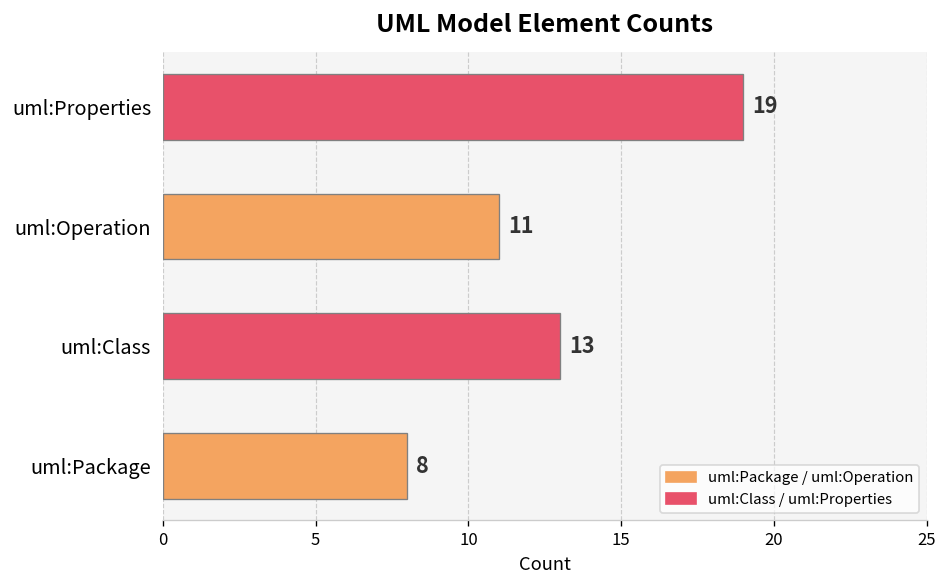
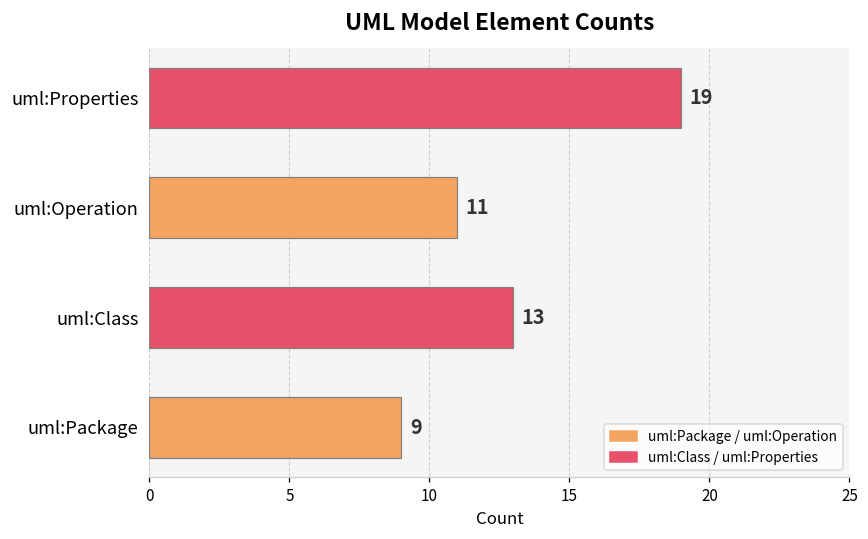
uml:Package: 8 -> 9
